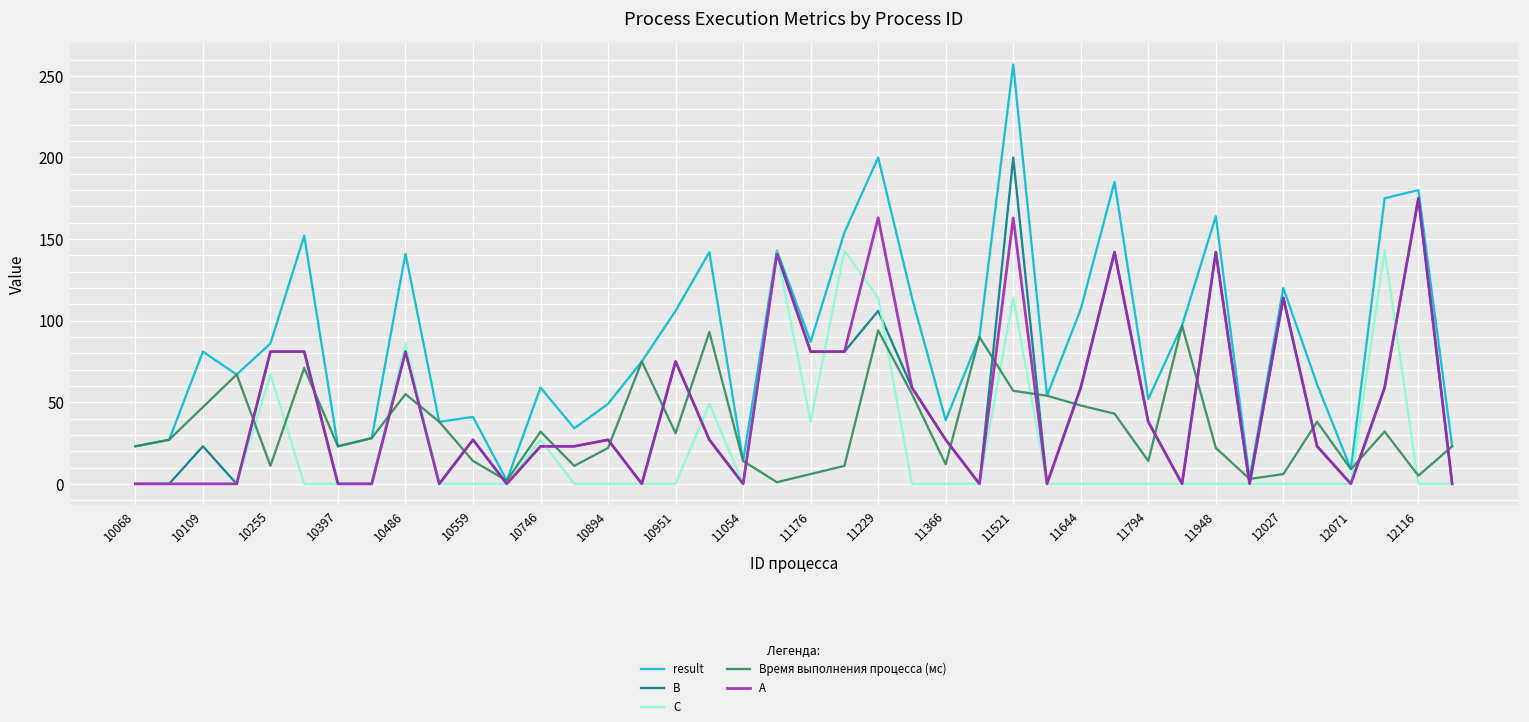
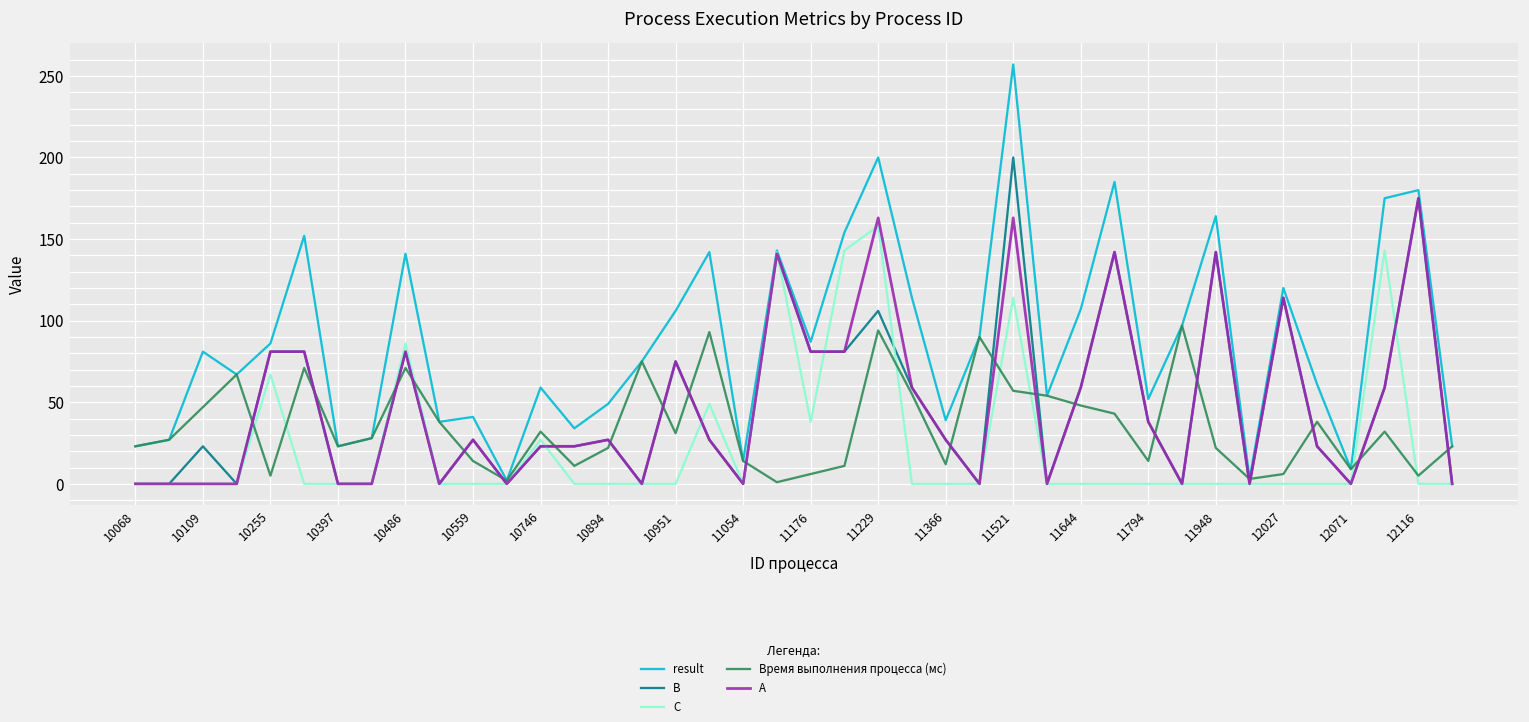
Время выполнения процесса (мс), 10255: 11 -> 5
Время выполнения процесса (мс), 10486: 55 -> 71
C, 11229: 114 -> 158
